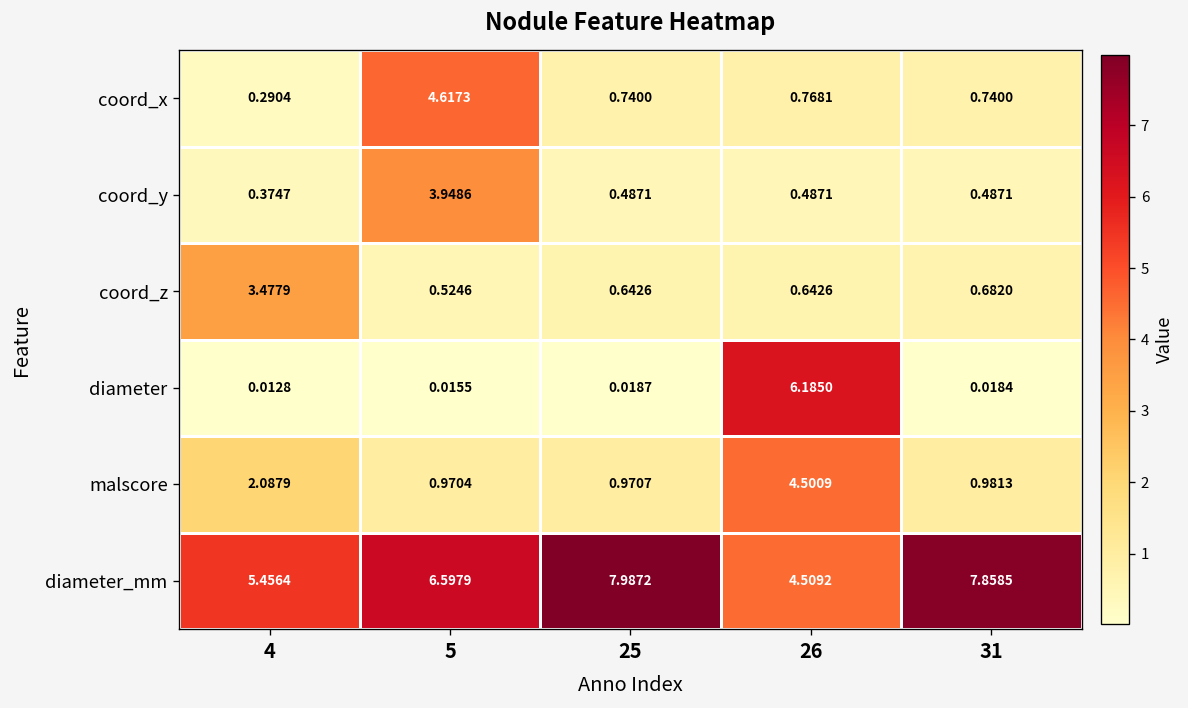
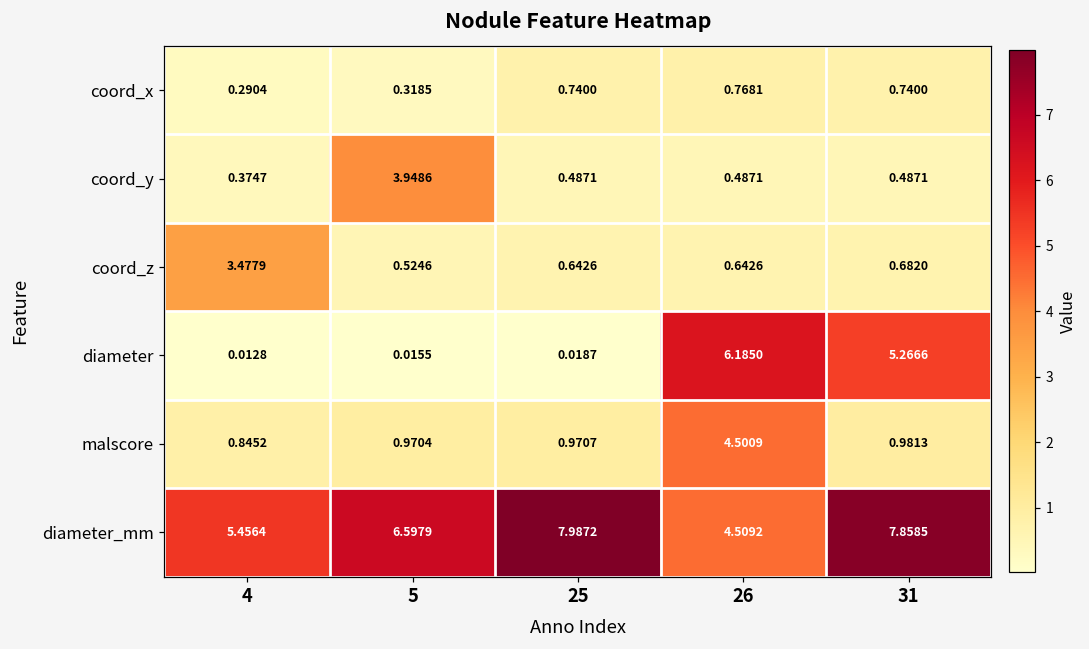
coord_x, 5: 4.6173 -> 0.3185
diameter, 31: 0.0184 -> 5.2666
malscore, 4: 2.0879 -> 0.8452
